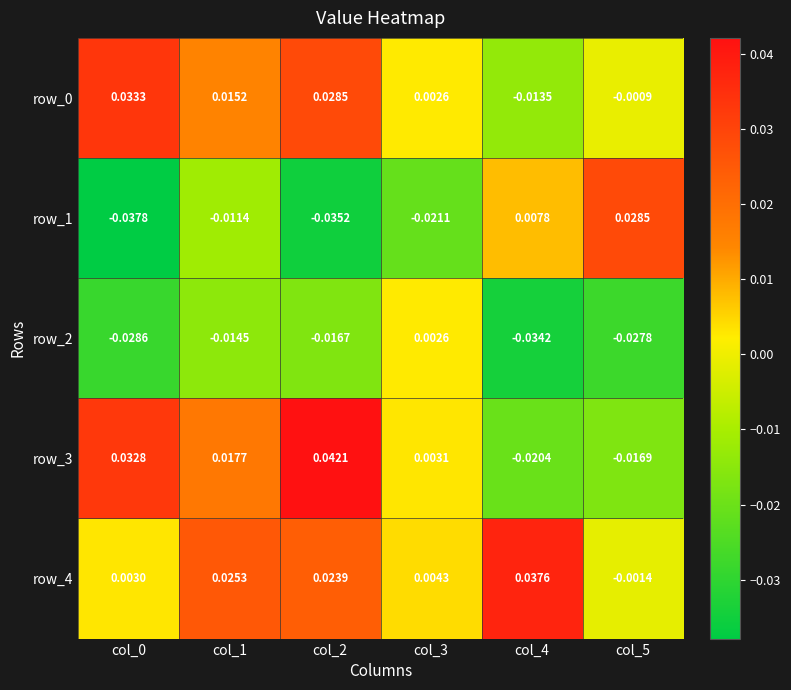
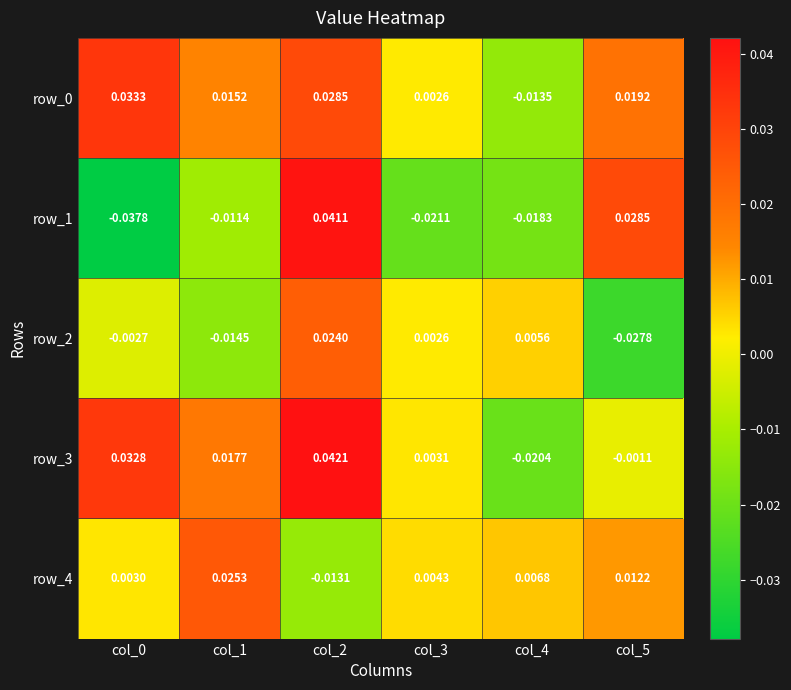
row_0, col_5: -0.0009 -> 0.0192
row_1, col_2: -0.0352 -> 0.0411
row_1, col_4: 0.0078 -> -0.0183
row_2, col_0: -0.0286 -> -0.0027
row_2, col_2: -0.0167 -> 0.0240
row_2, col_4: -0.0342 -> 0.0056
row_3, col_5: -0.0169 -> -0.0011
row_4, col_2: 0.0239 -> -0.0131
row_4, col_4: 0.0376 -> 0.0068
row_4, col_5: -0.0014 -> 0.0122
